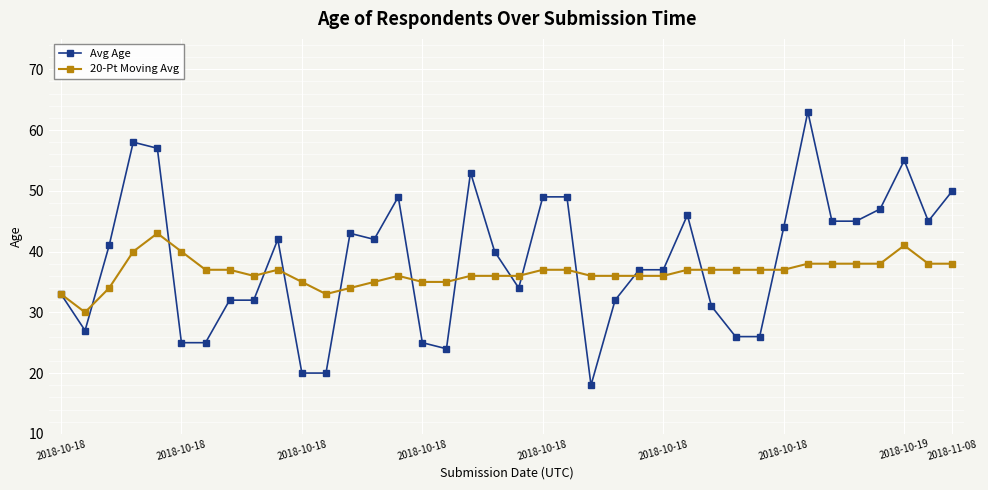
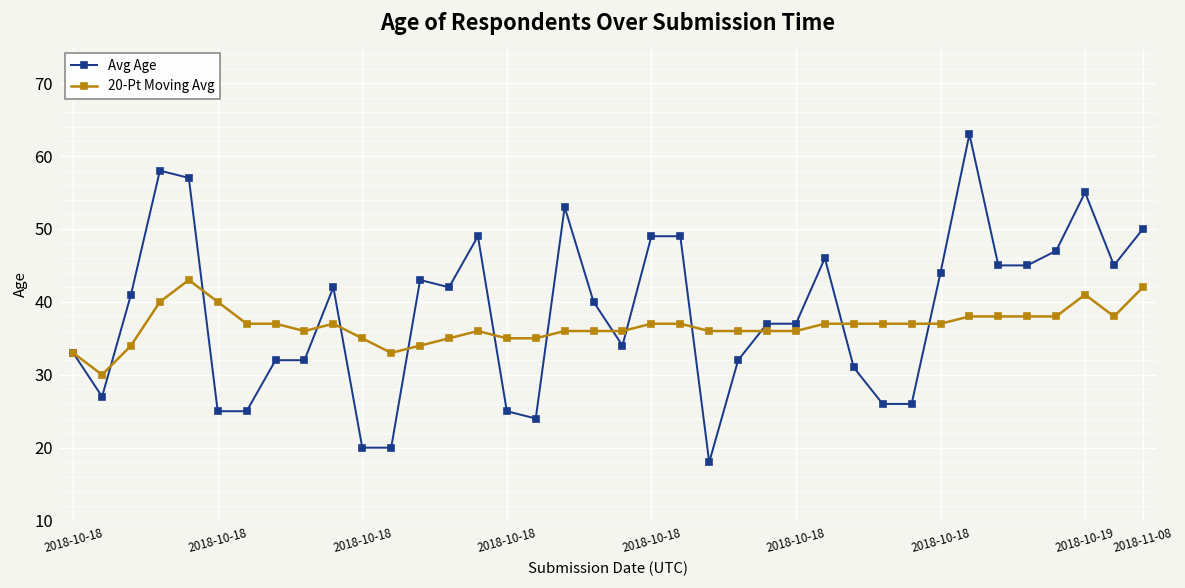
20-Pt Moving Avg, 2018-11-08: 38 -> 42
